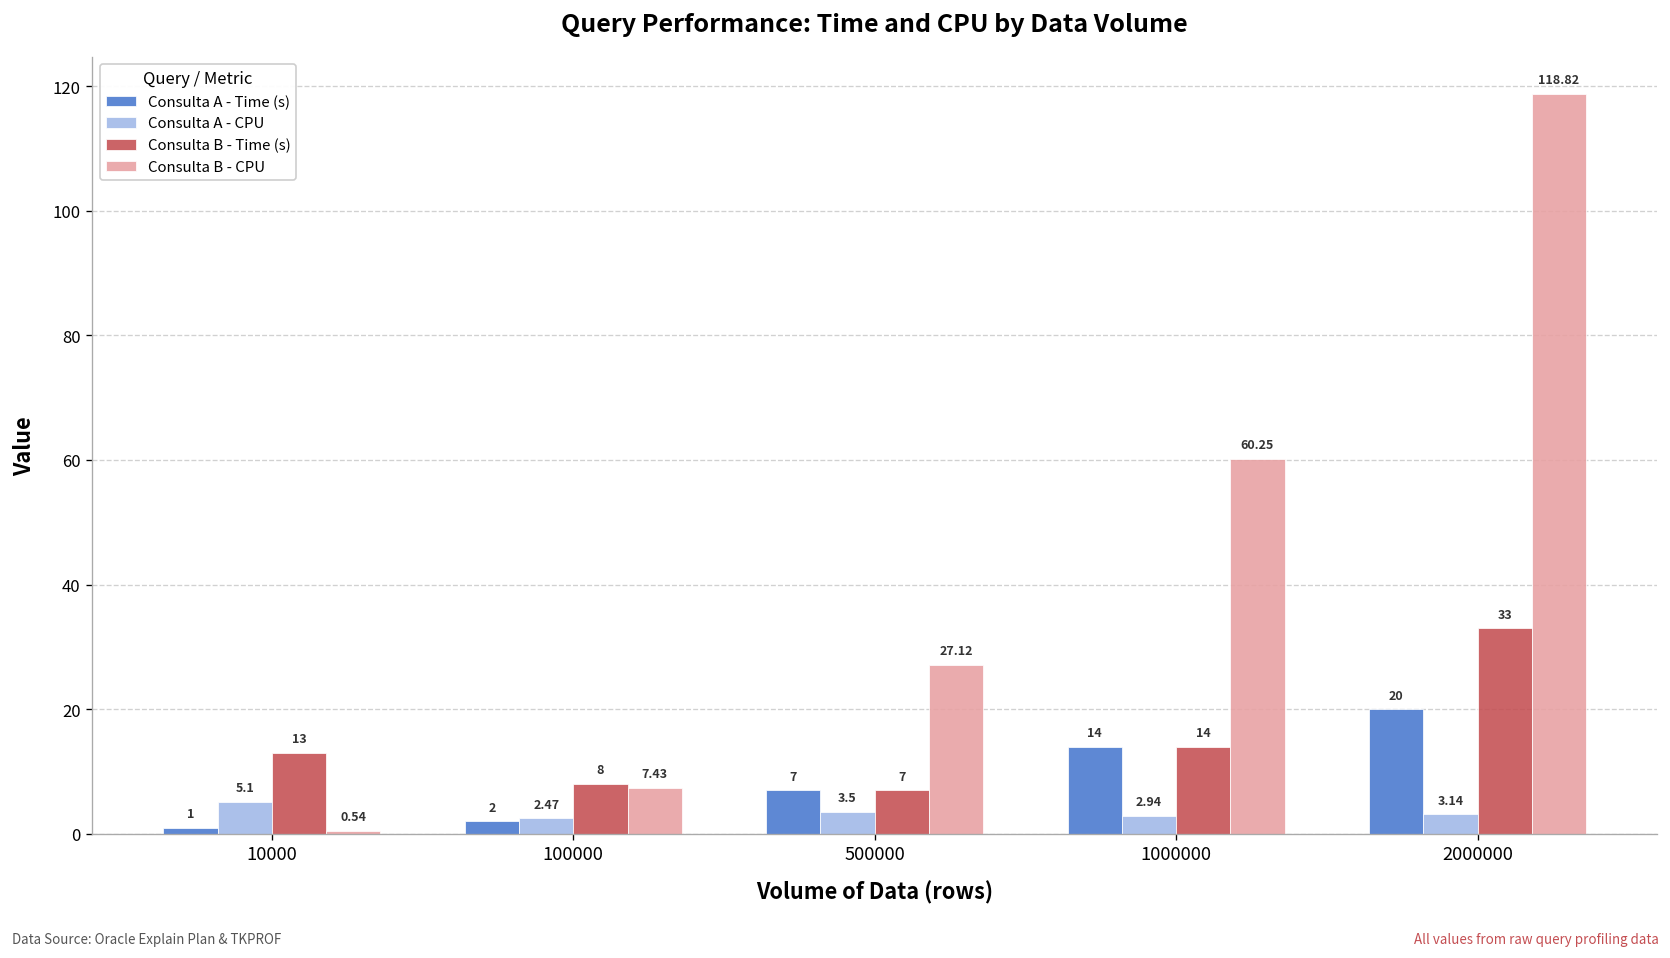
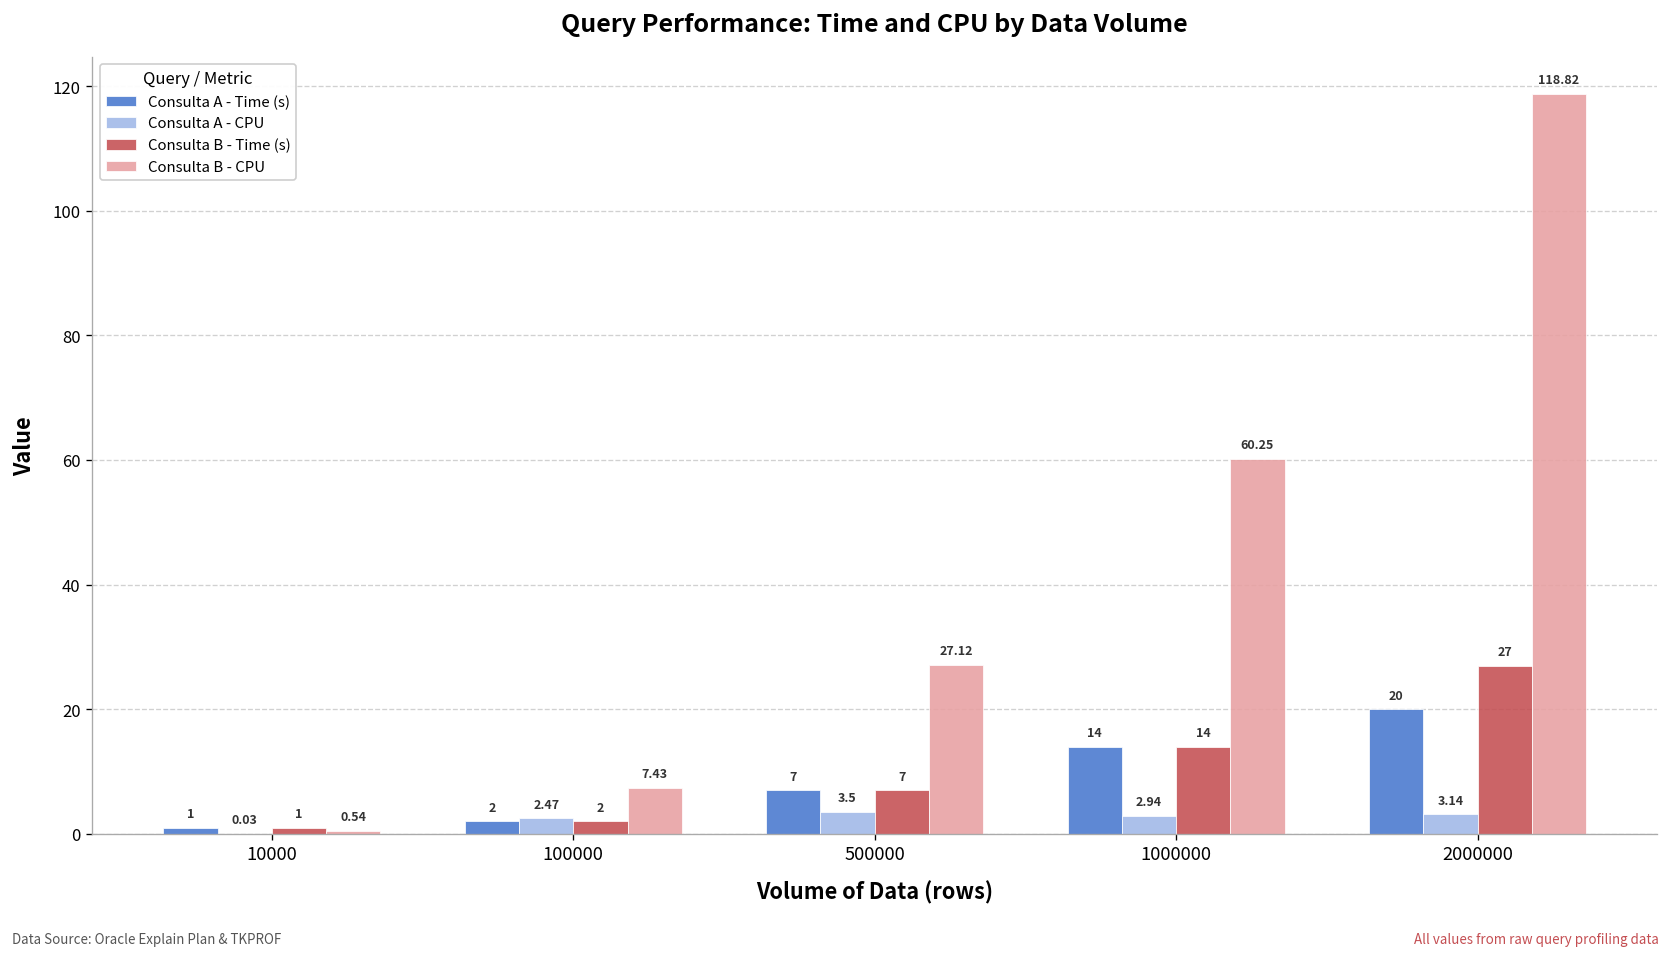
Consulta A - CPU, 10000: 5.1 -> 0.03
Consulta B - Time (s), 10000: 13 -> 1
Consulta B - Time (s), 100000: 8 -> 2
Consulta B - Time (s), 2000000: 33 -> 27
